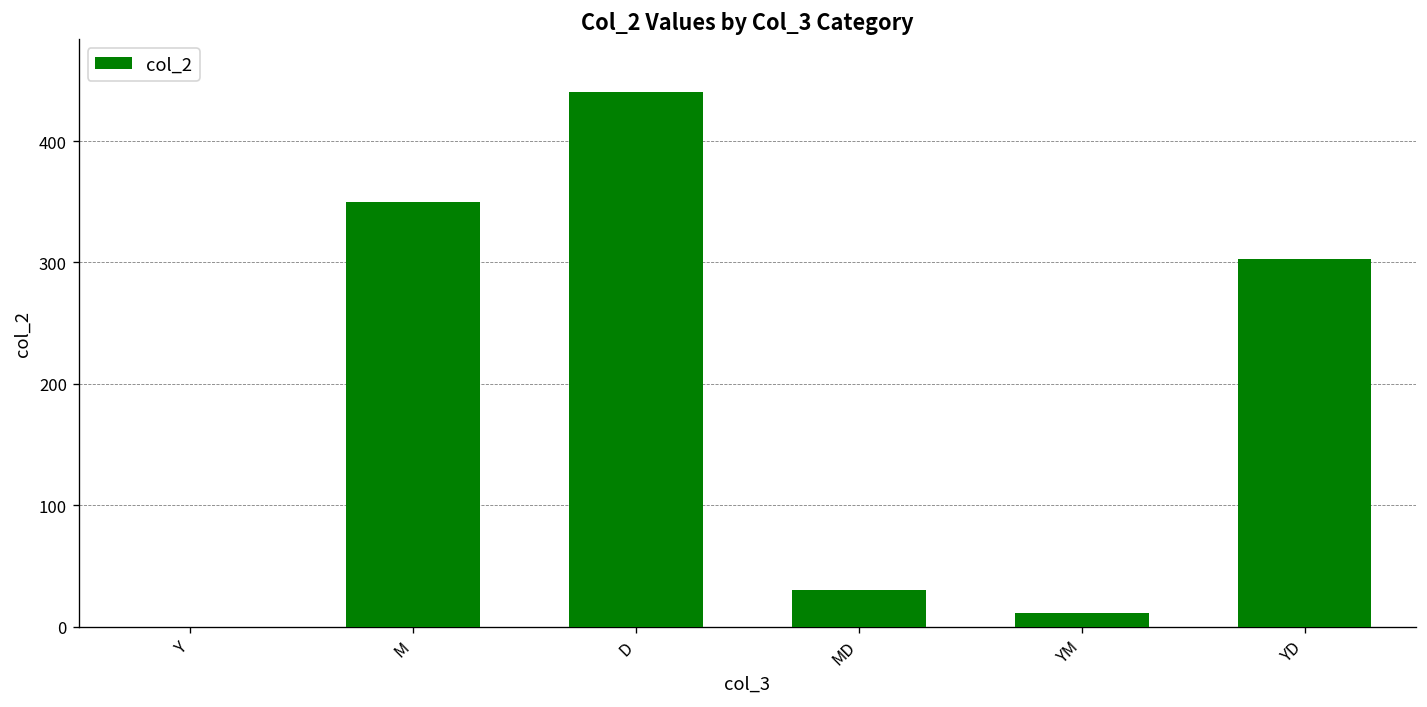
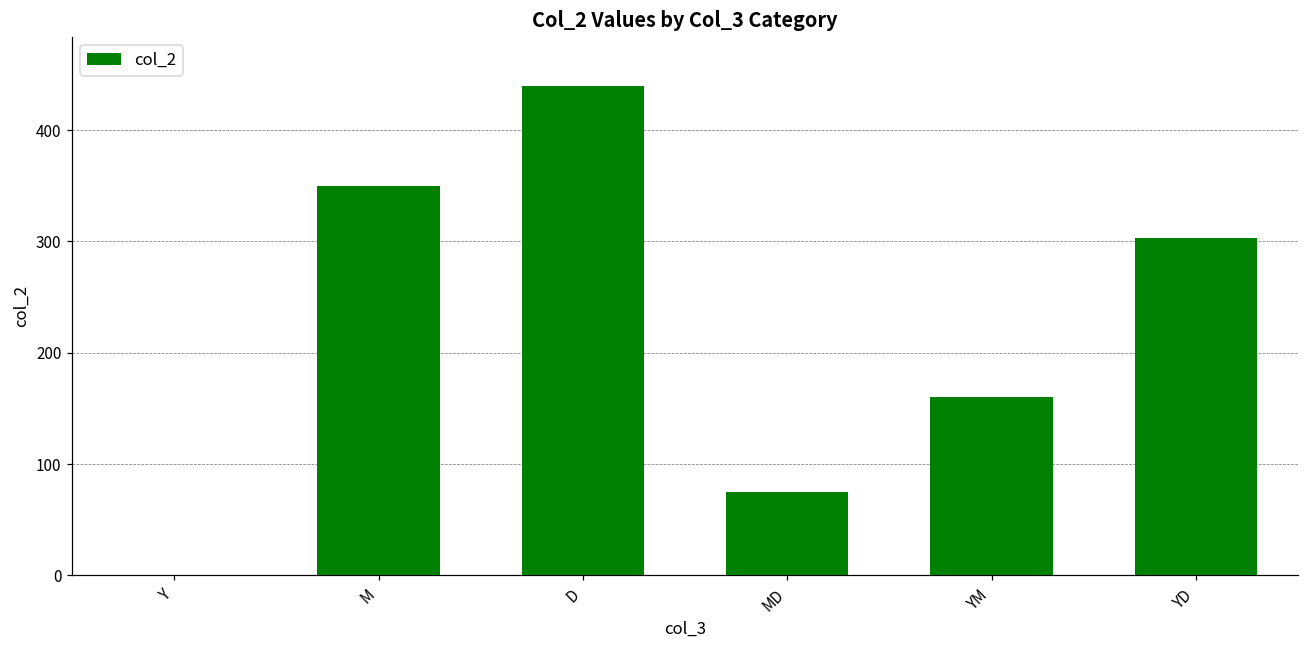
MD: 30 -> 75
YM: 11 -> 160
